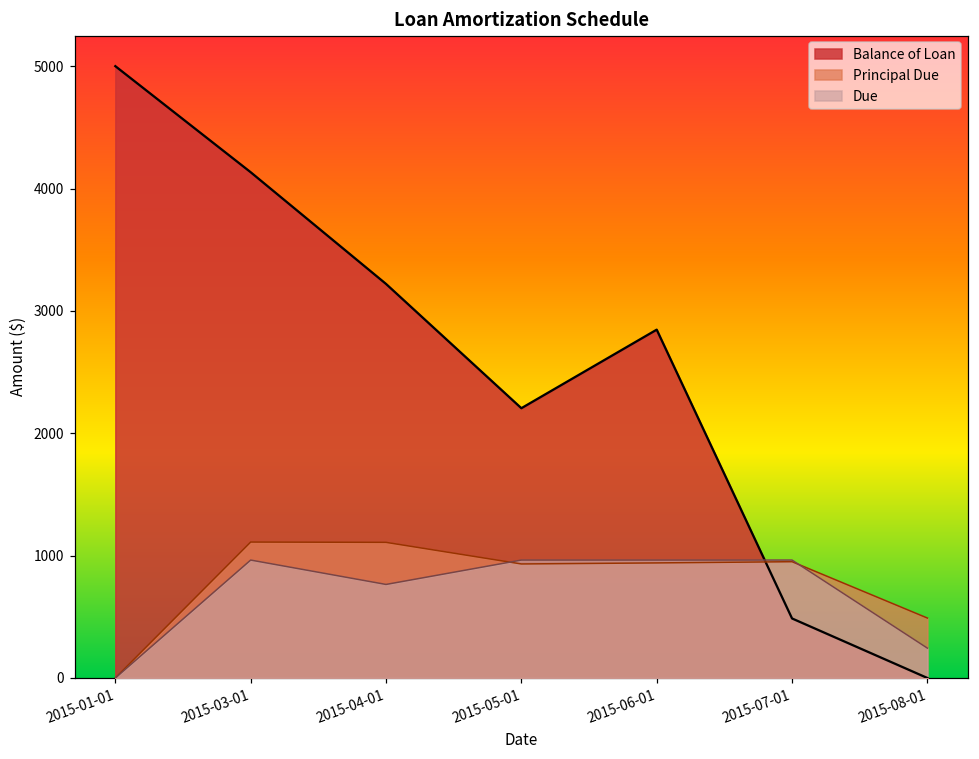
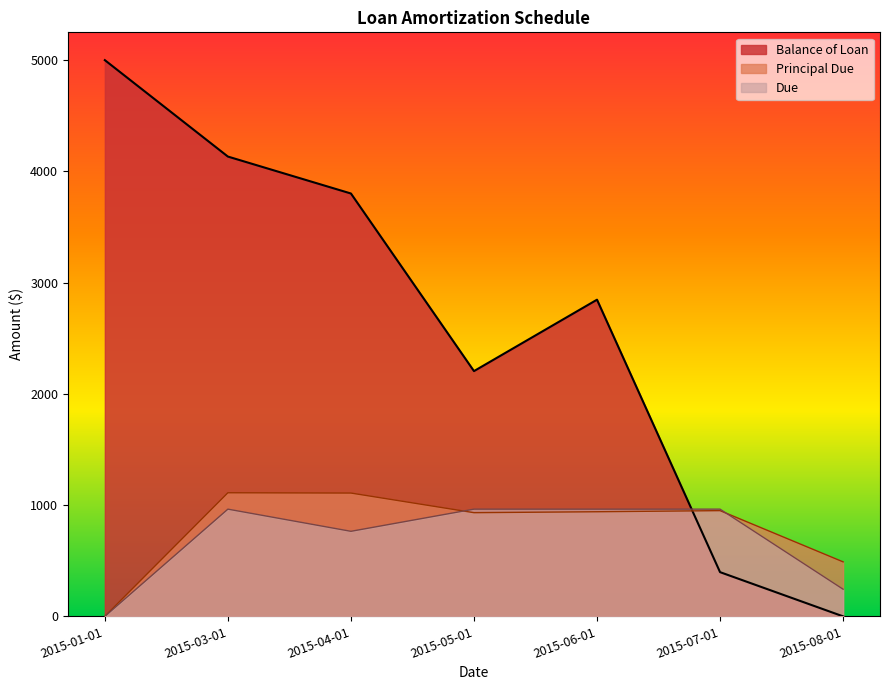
Balance of Loan, 2015-04-01: 3220 -> 3800
Balance of Loan, 2015-07-01: 490 -> 400
